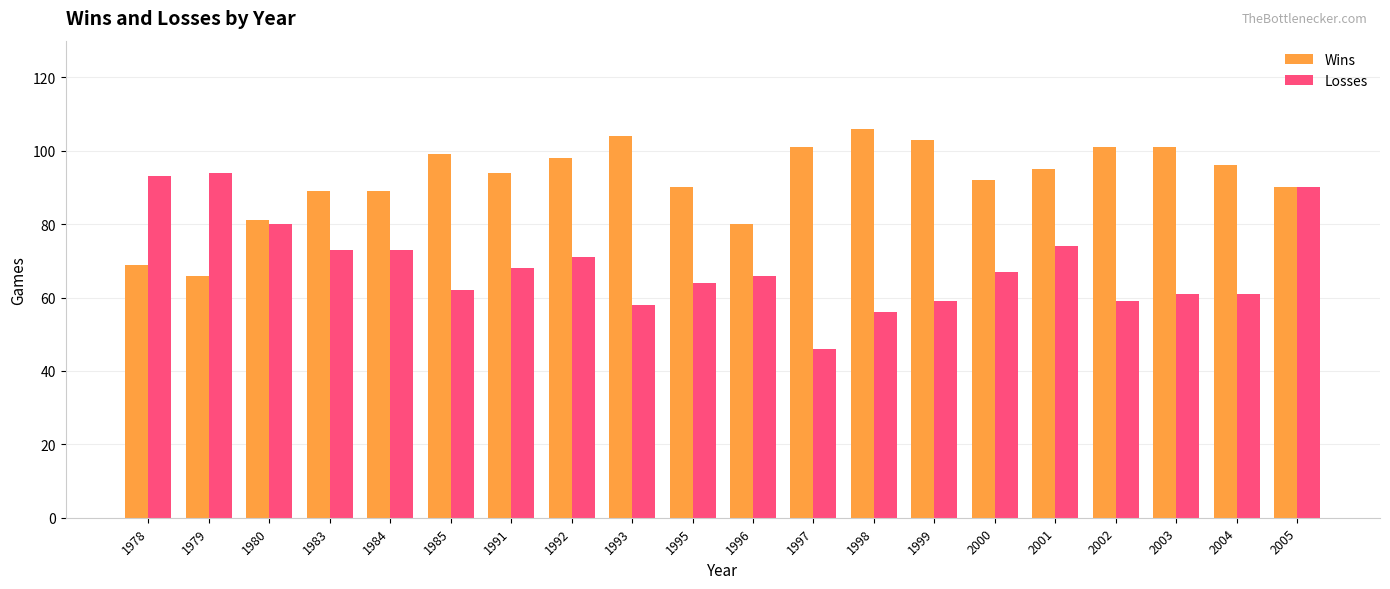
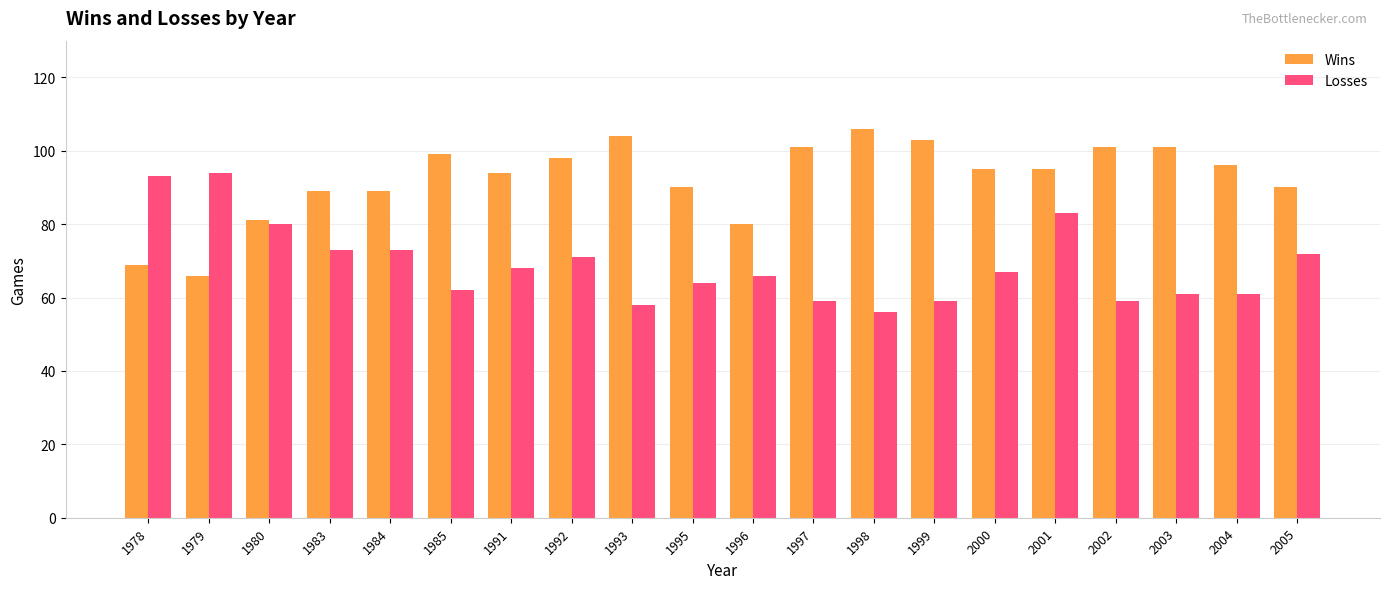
Losses, 1997: 46 -> 59
Wins, 2000: 92 -> 95
Losses, 2001: 74 -> 83
Losses, 2005: 90 -> 72
